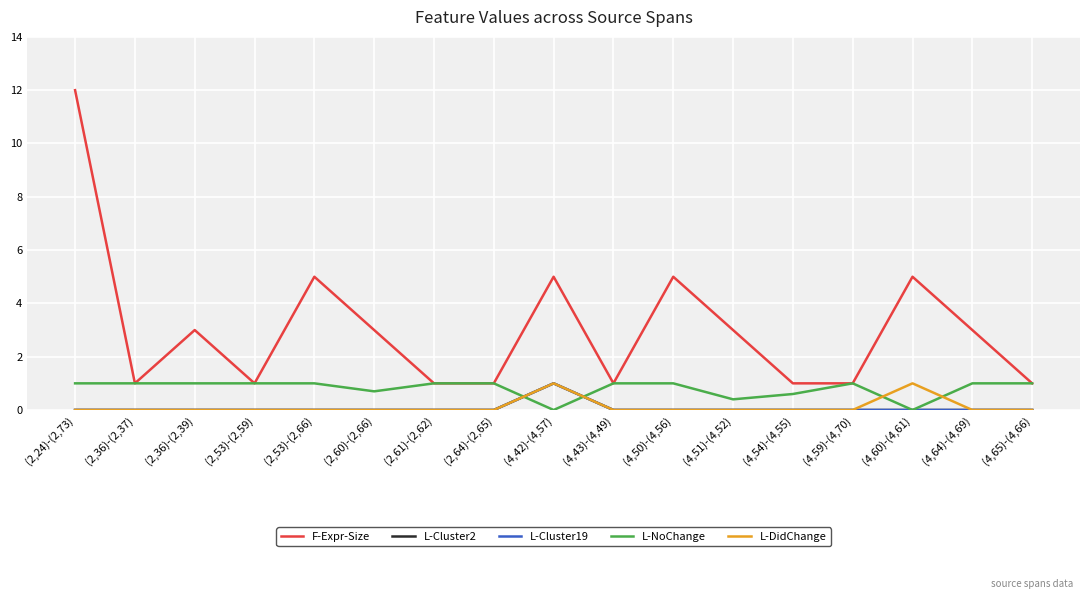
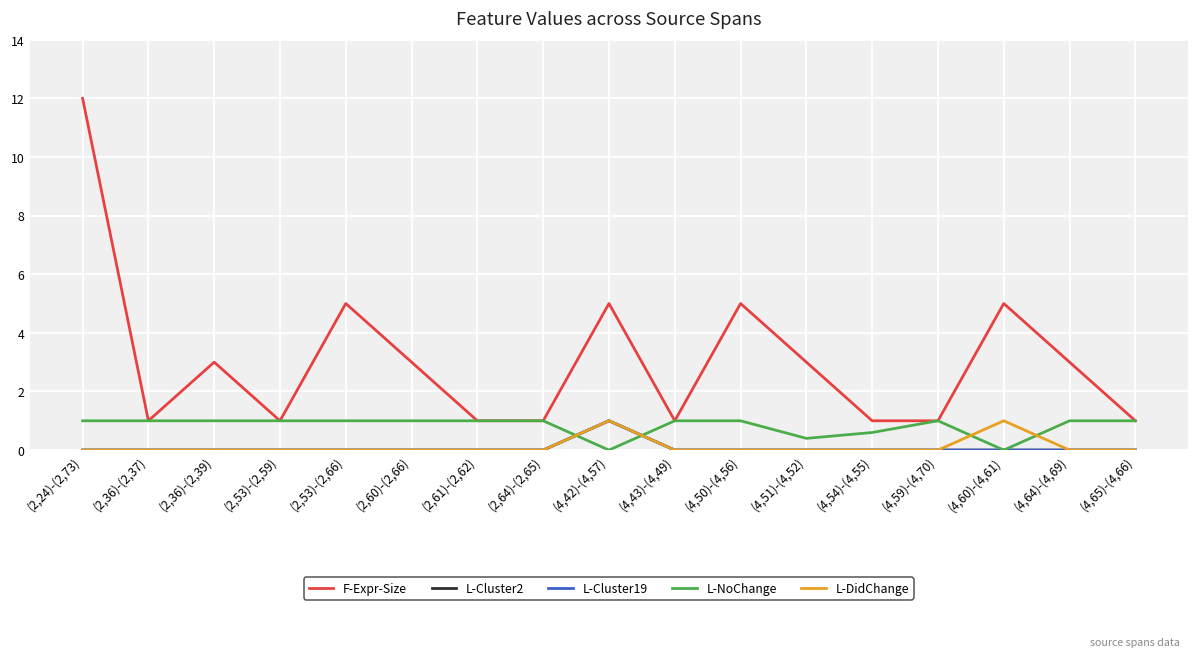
L-NoChange, (2,60)-(2,66): 0.7 -> 1.0
